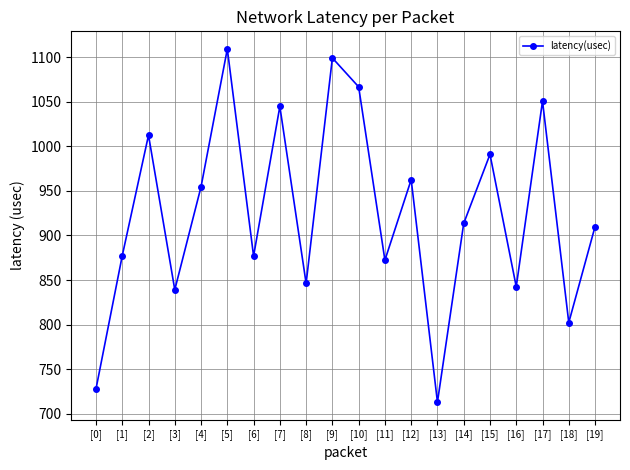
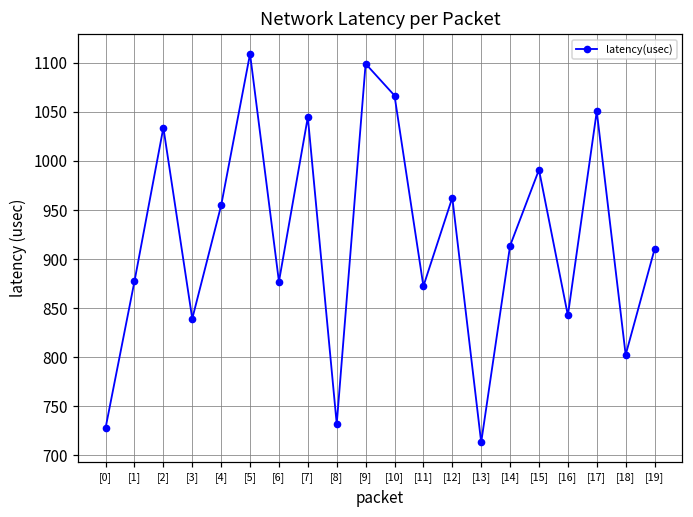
[2]: 1010 -> 1030
[8]: 850 -> 730
